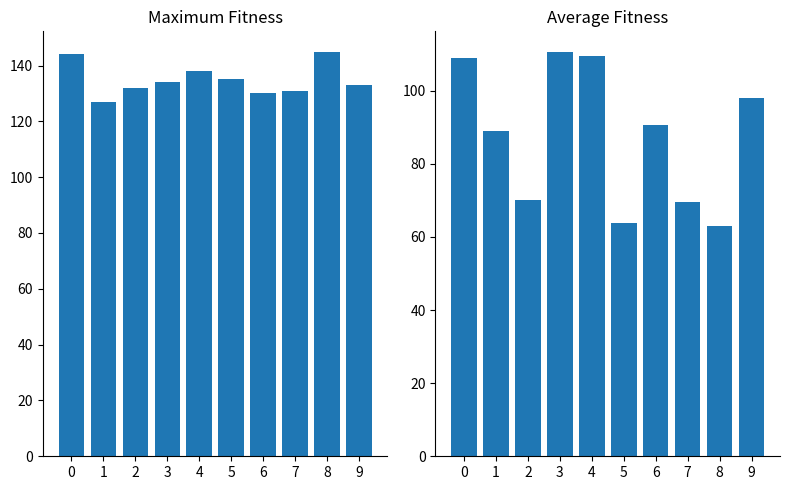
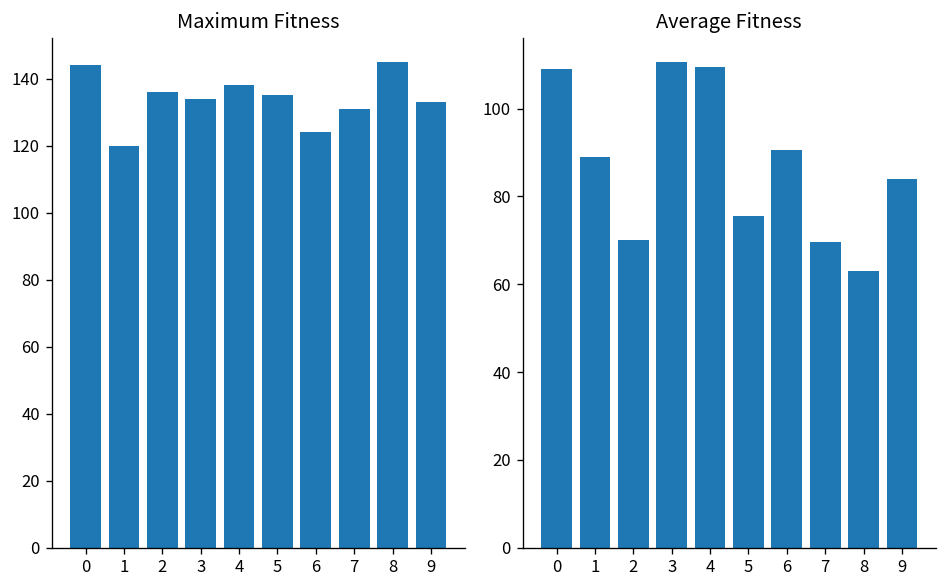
Maximum Fitness, 1: 127 -> 120
Maximum Fitness, 2: 132 -> 136
Maximum Fitness, 6: 130 -> 124
Average Fitness, 5: 64 -> 76
Average Fitness, 9: 98 -> 84
